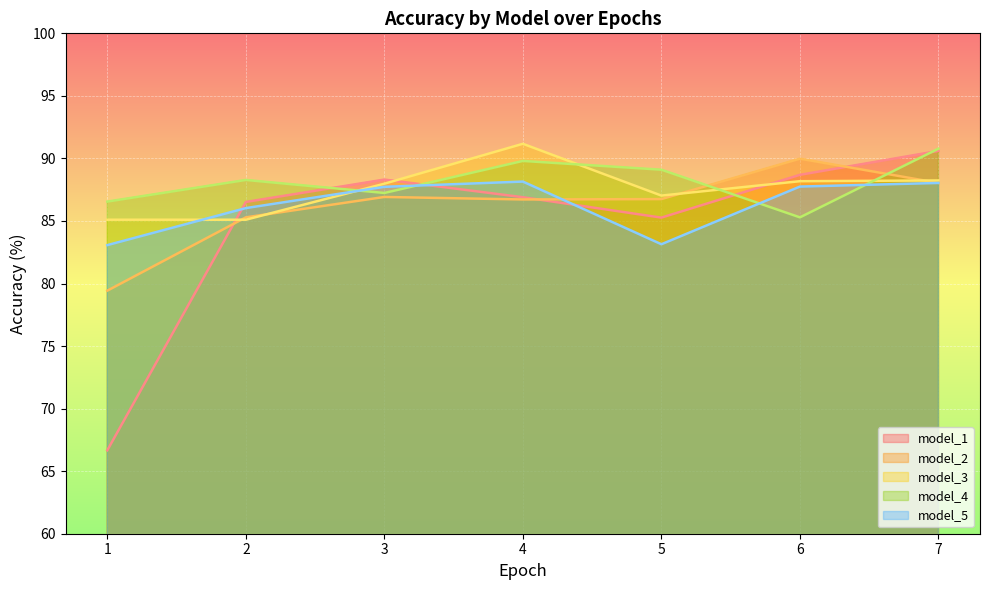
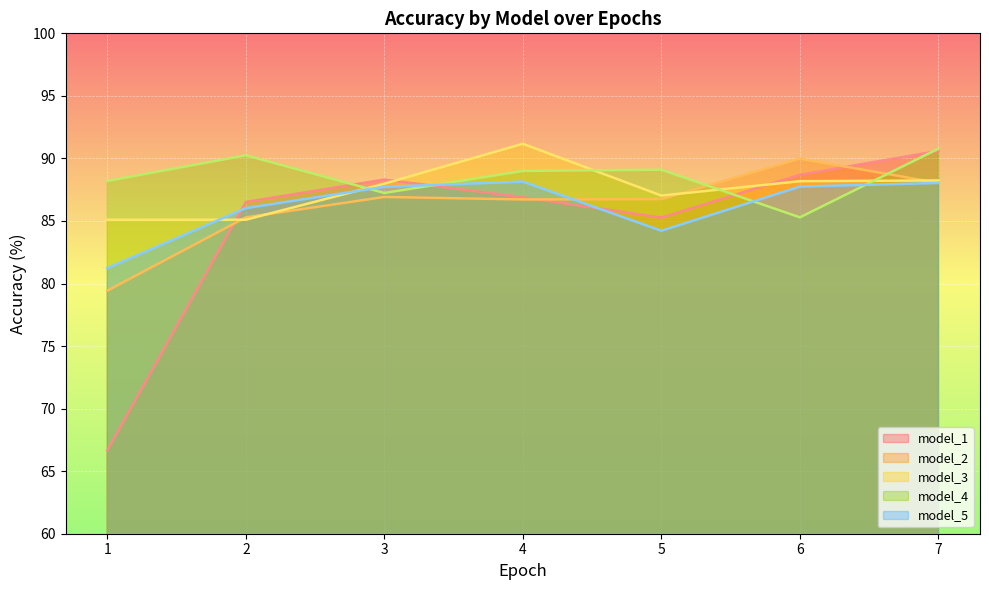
model_4, 1: 86.6 -> 88.2
model_5, 1: 83.1 -> 81.2
model_4, 2: 88.3 -> 90.3
model_4, 4: 89.8 -> 89.0
model_5, 5: 83.1 -> 84.2
